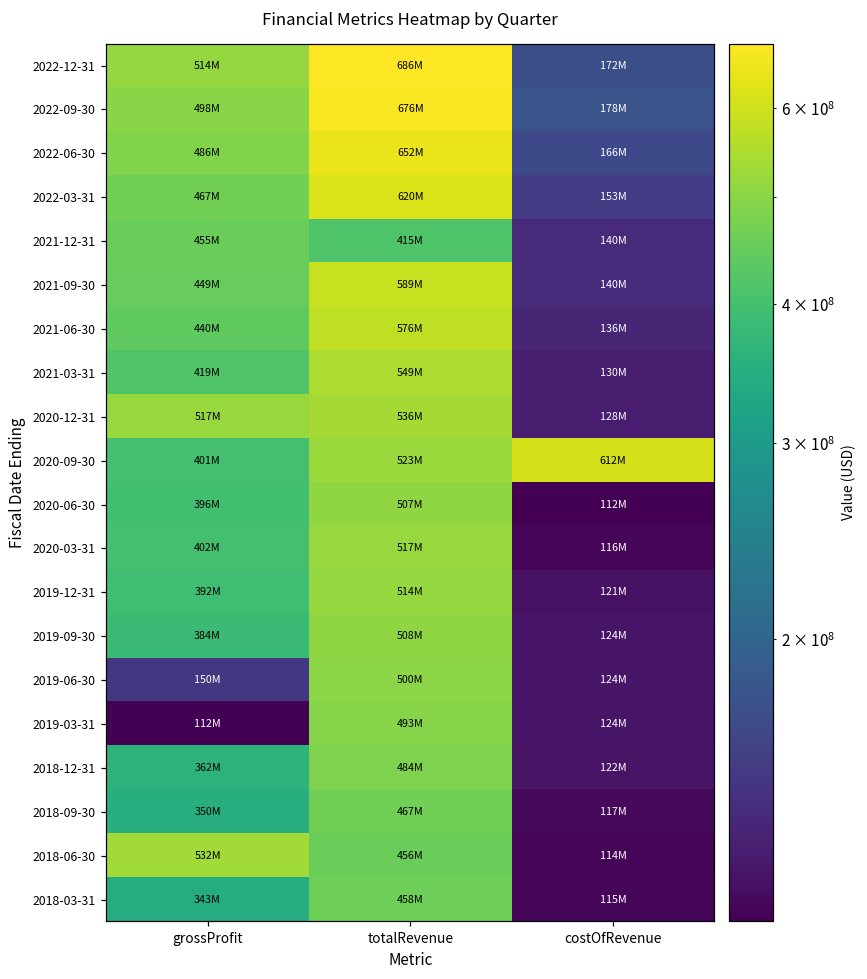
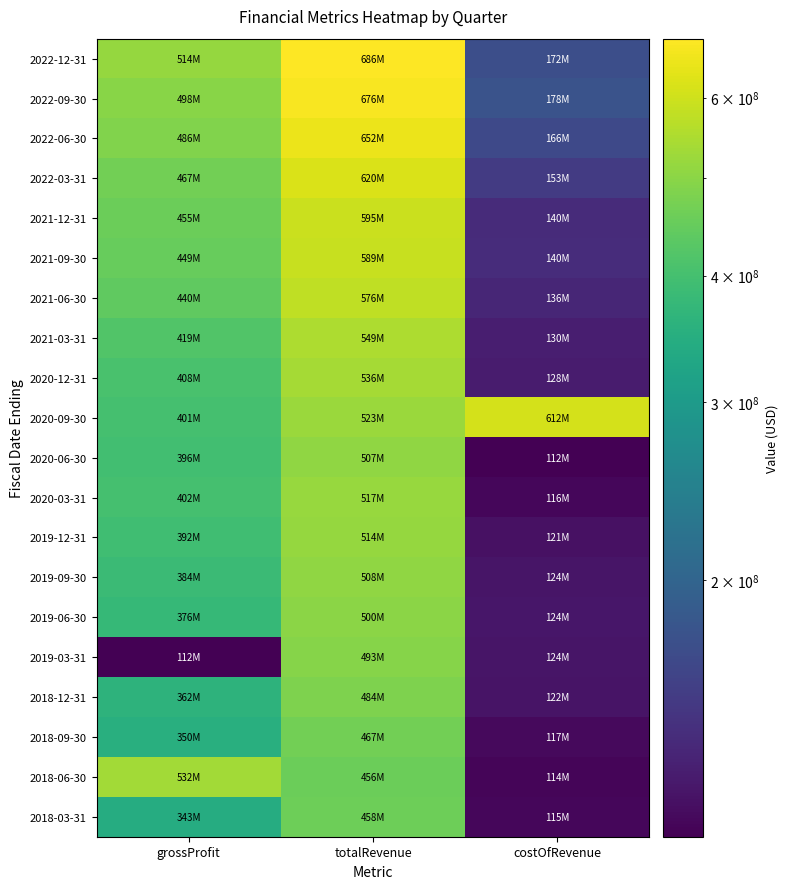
2021-12-31, totalRevenue: 415M -> 595M
2020-12-31, grossProfit: 517M -> 408M
2019-06-30, grossProfit: 150M -> 376M
